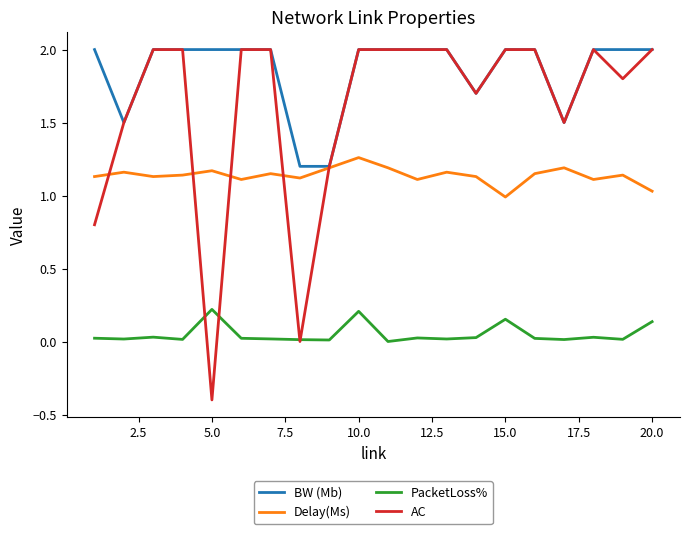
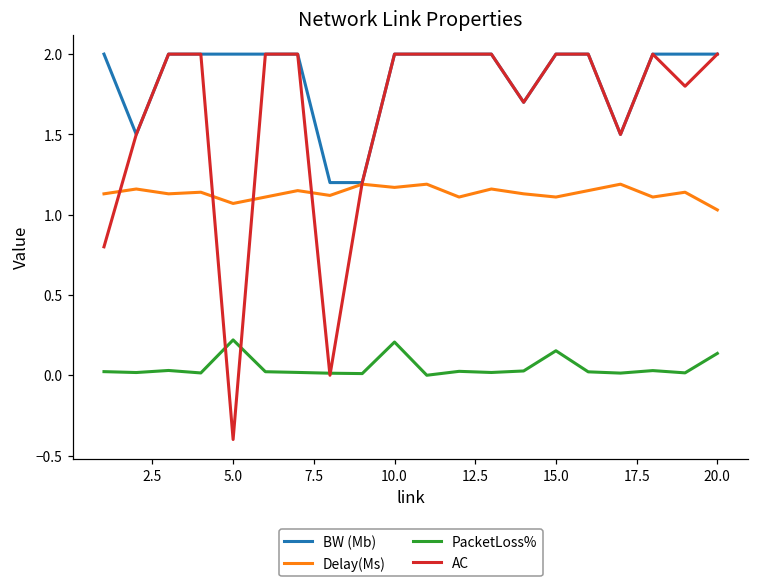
Delay(Ms), 5.0: 1.17 -> 1.07
Delay(Ms), 10.0: 1.26 -> 1.17
Delay(Ms), 15.0: 0.99 -> 1.11
